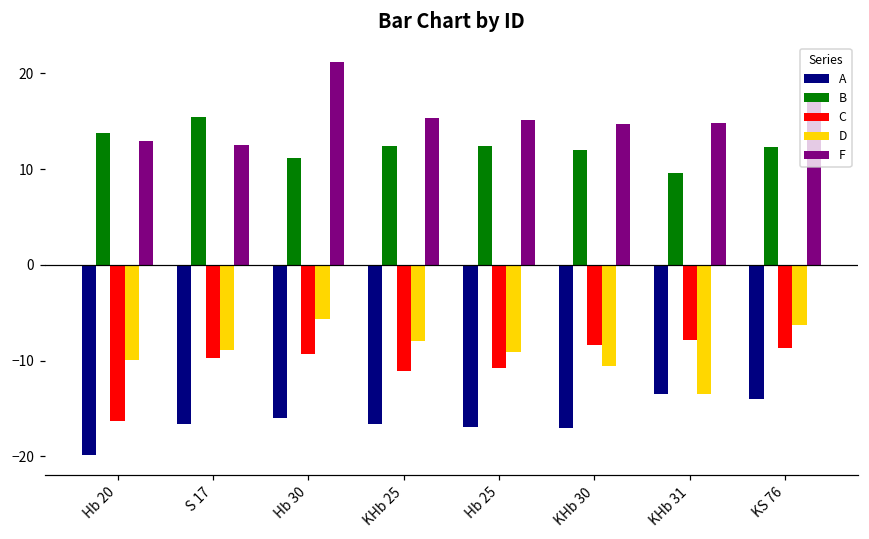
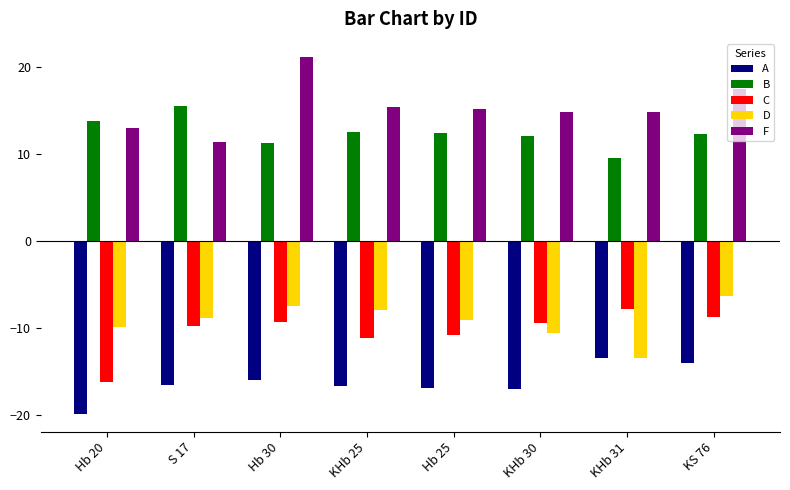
F, S 17: 13 -> 11
D, Hb 30: -6 -> -8
C, KHb 30: -8 -> -9
